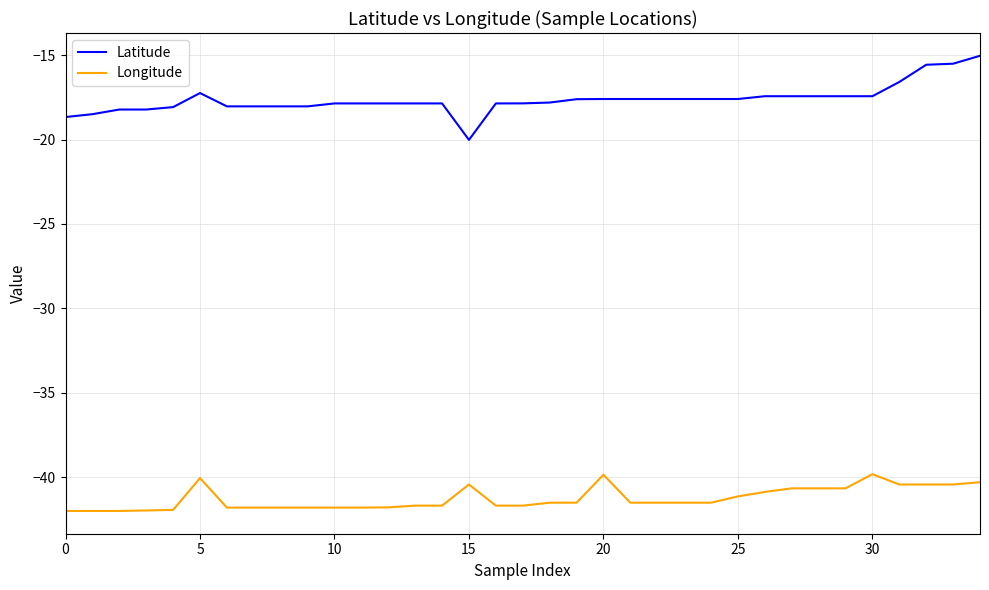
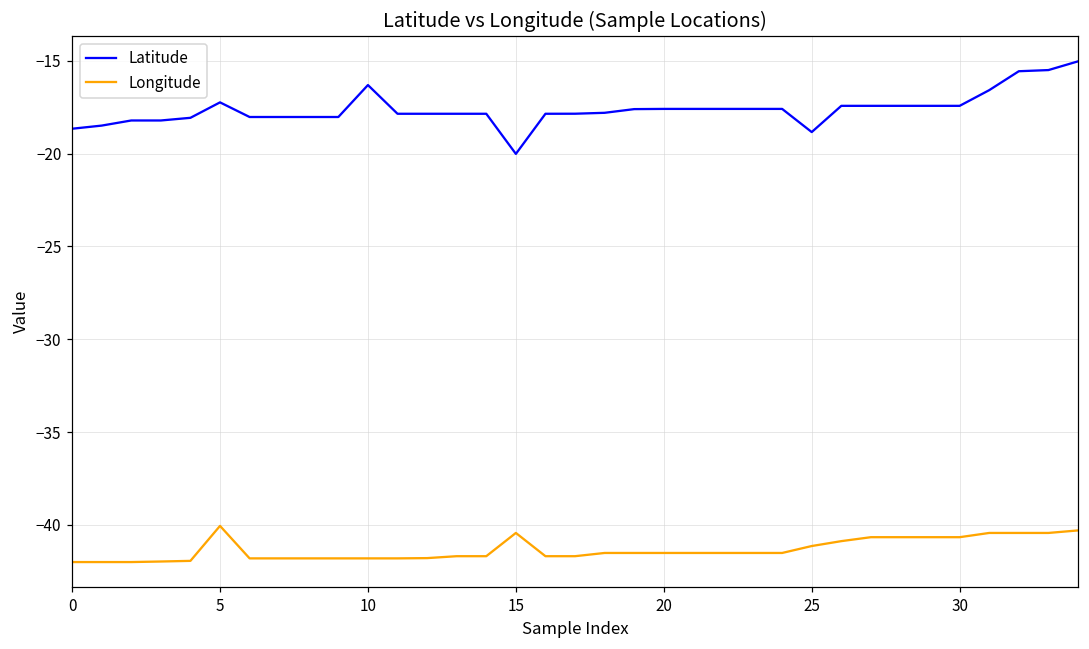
Latitude, 10: -17.9 -> -16.3
Longitude, 20: -39.9 -> -41.5
Latitude, 25: -17.6 -> -18.8
Longitude, 30: -39.8 -> -40.7
